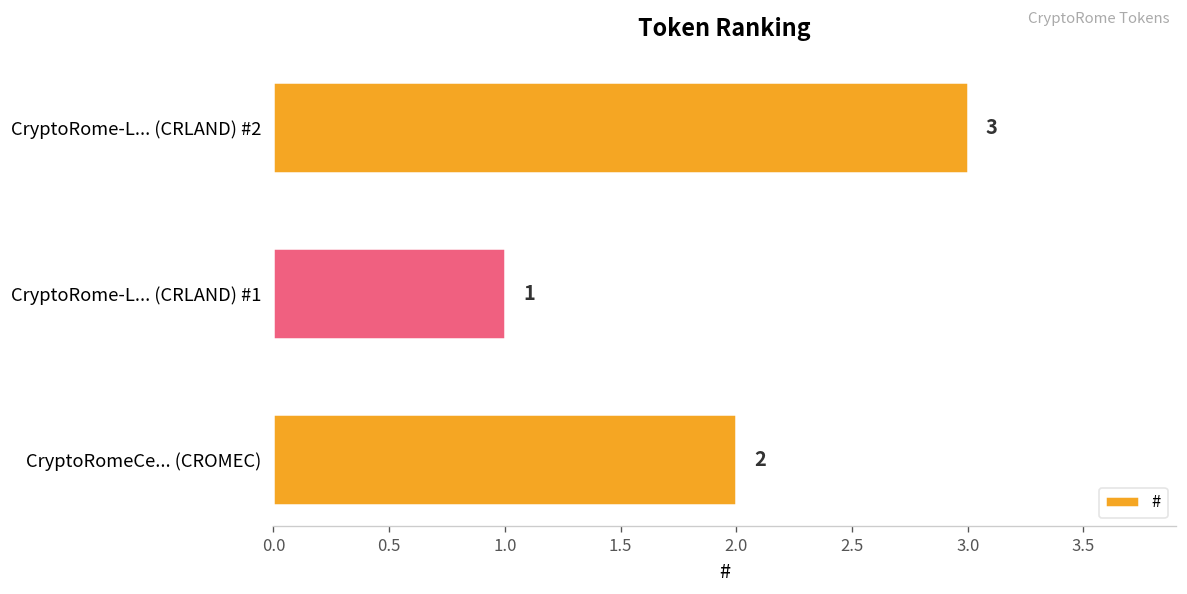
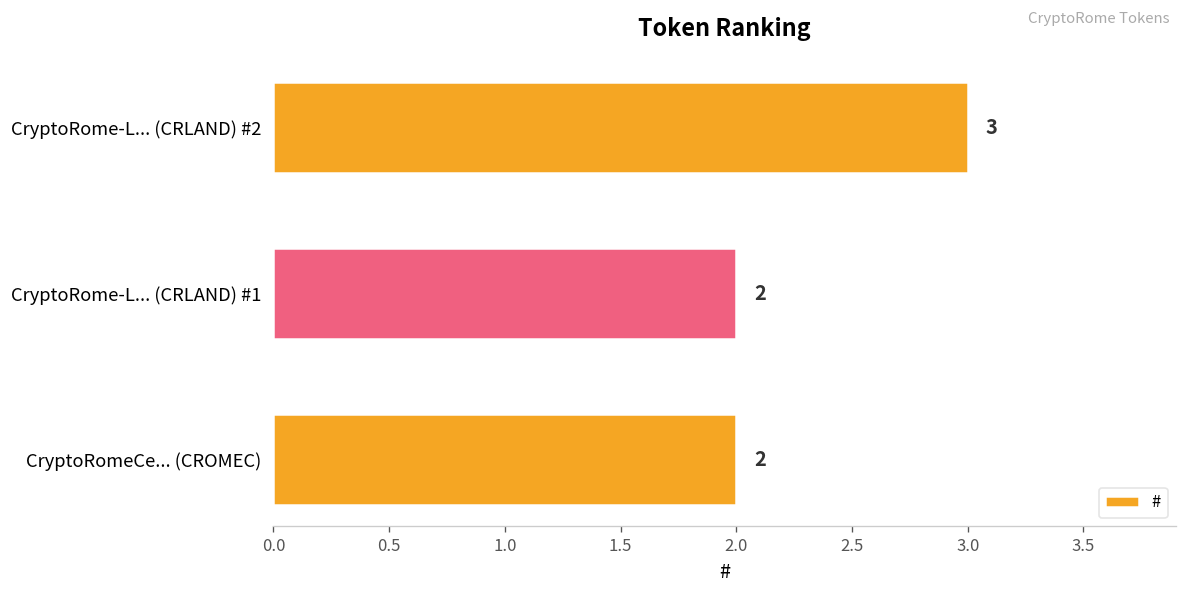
CryptoRome-L... (CRLAND) #1: 1 -> 2
